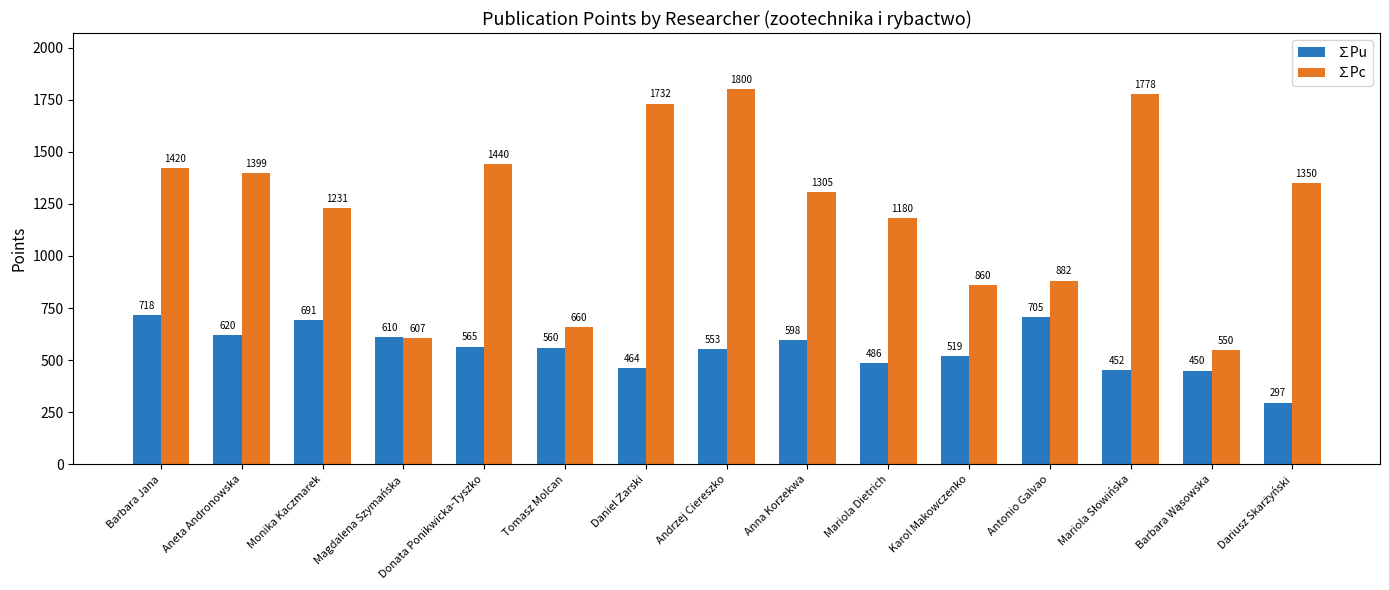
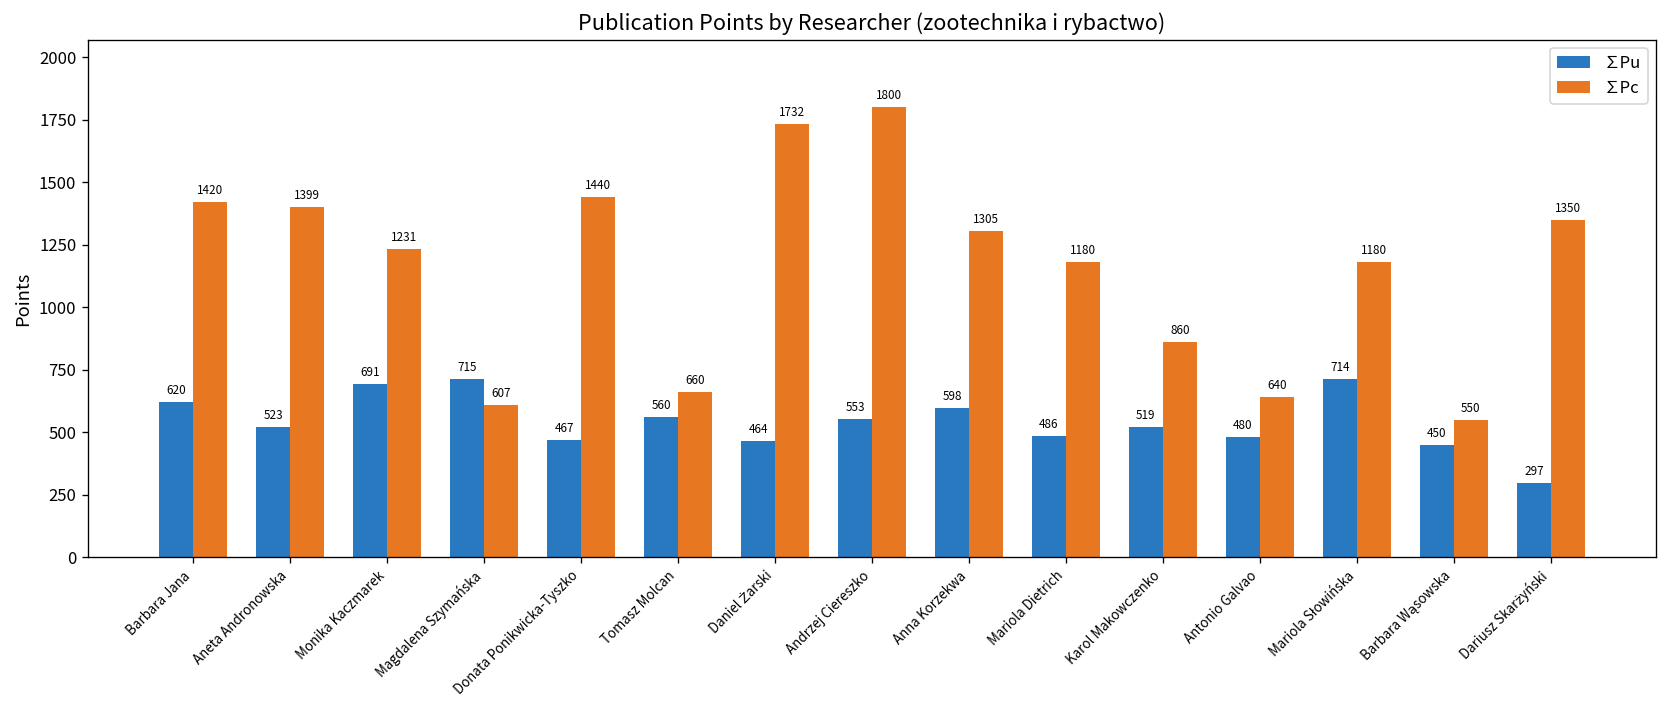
∑Pu, Barbara Jana: 718 -> 620
∑Pu, Aneta Andronowska: 620 -> 523
∑Pu, Magdalena Szymańska: 610 -> 715
∑Pu, Donata Ponikwicka-Tyszko: 565 -> 467
∑Pu, Antonio Galvao: 705 -> 480
∑Pc, Antonio Galvao: 882 -> 640
∑Pu, Mariola Słowińska: 452 -> 714
∑Pc, Mariola Słowińska: 1778 -> 1180
